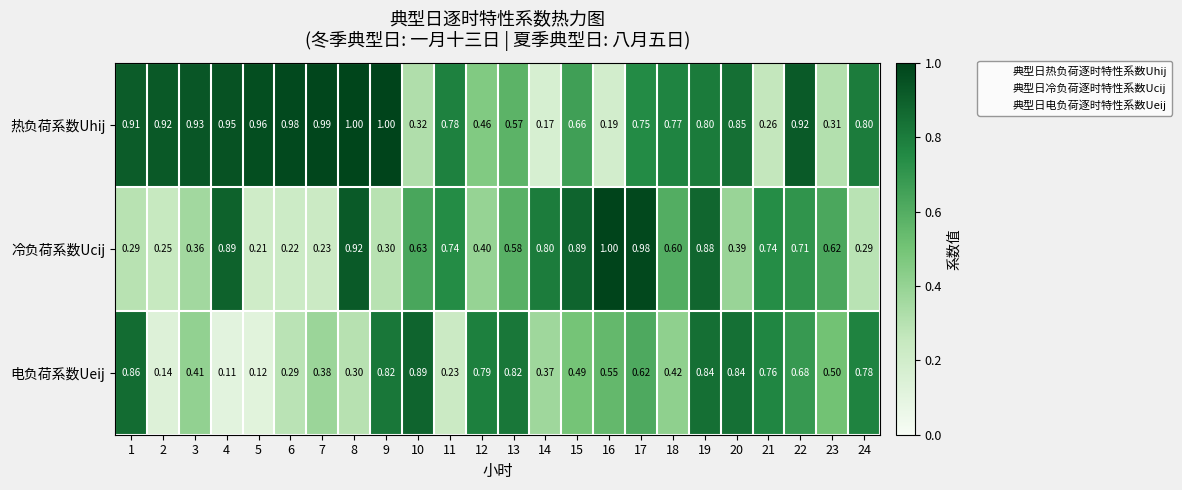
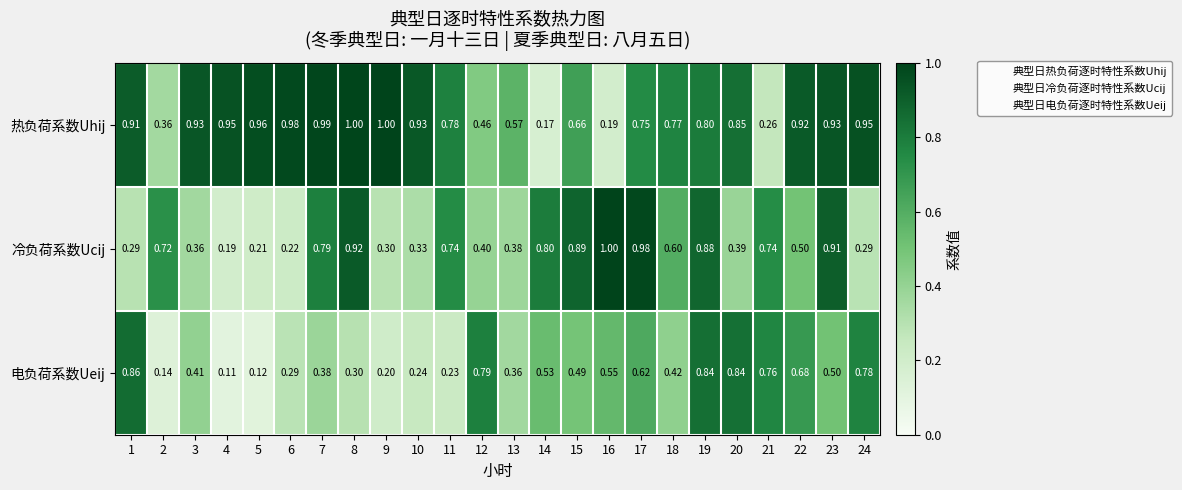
热负荷系数Uhij, 2: 0.92 -> 0.36
热负荷系数Uhij, 10: 0.32 -> 0.93
热负荷系数Uhij, 23: 0.31 -> 0.93
热负荷系数Uhij, 24: 0.80 -> 0.95
冷负荷系数Ucij, 2: 0.25 -> 0.72
冷负荷系数Ucij, 4: 0.89 -> 0.19
冷负荷系数Ucij, 7: 0.23 -> 0.79
冷负荷系数Ucij, 10: 0.63 -> 0.33
冷负荷系数Ucij, 13: 0.58 -> 0.38
冷负荷系数Ucij, 22: 0.71 -> 0.50
冷负荷系数Ucij, 23: 0.62 -> 0.91
电负荷系数Ueij, 9: 0.82 -> 0.20
电负荷系数Ueij, 10: 0.89 -> 0.24
电负荷系数Ueij, 13: 0.82 -> 0.36
电负荷系数Ueij, 14: 0.37 -> 0.53
